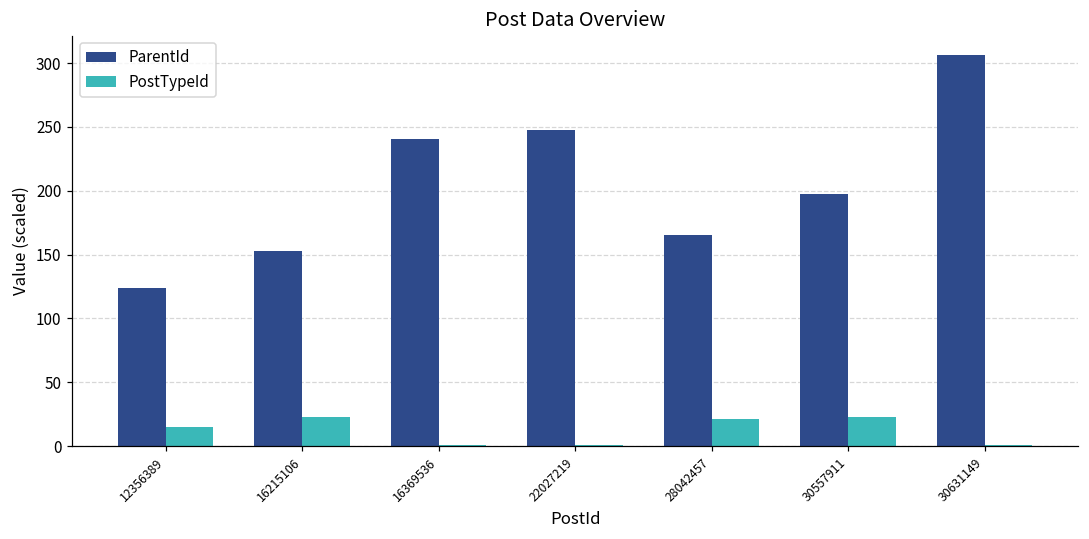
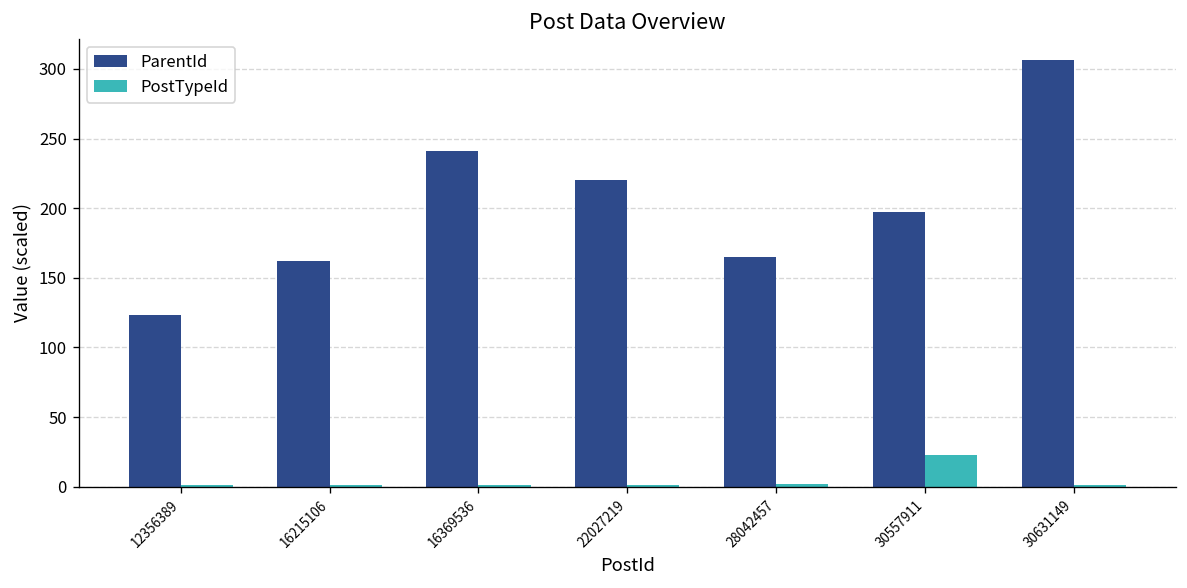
PostTypeId, 12356389: 15 -> 1
ParentId, 16215106: 153 -> 162
PostTypeId, 16215106: 23 -> 1
ParentId, 22027219: 248 -> 220
PostTypeId, 28042457: 21 -> 2
